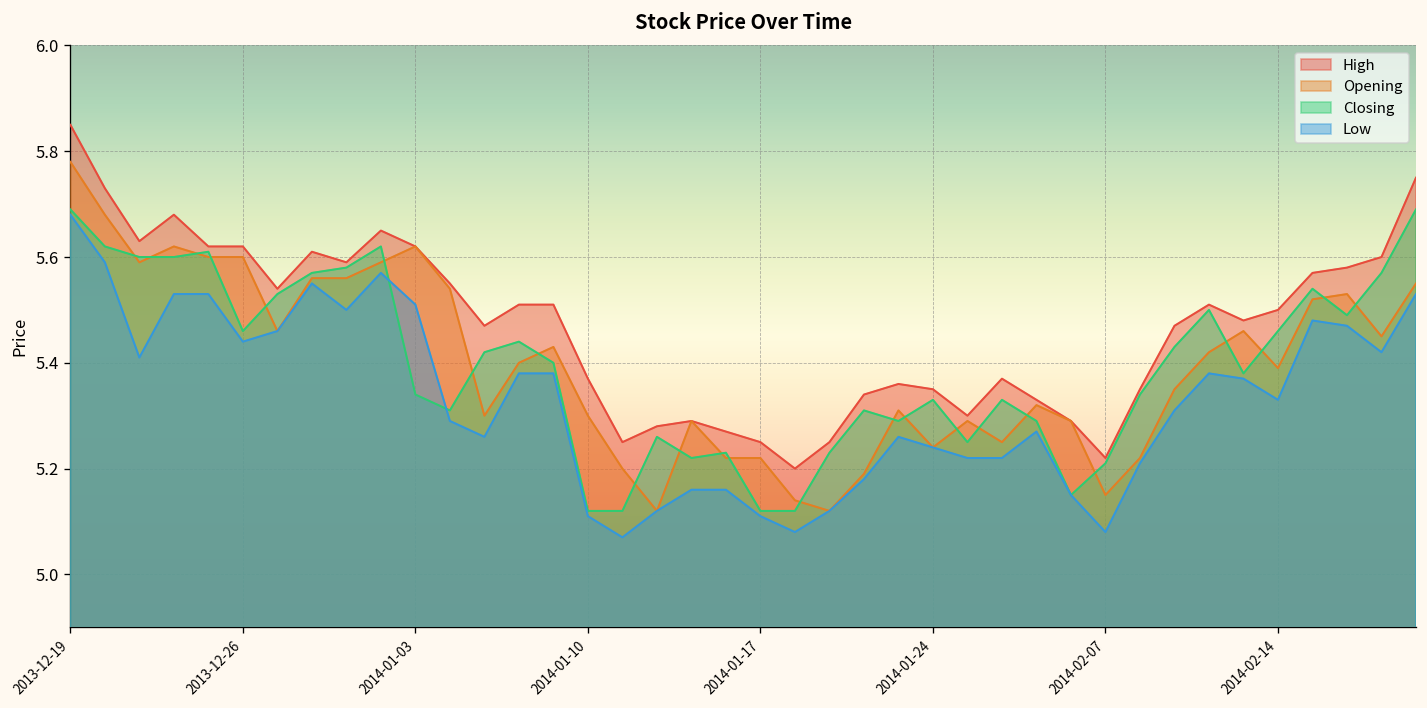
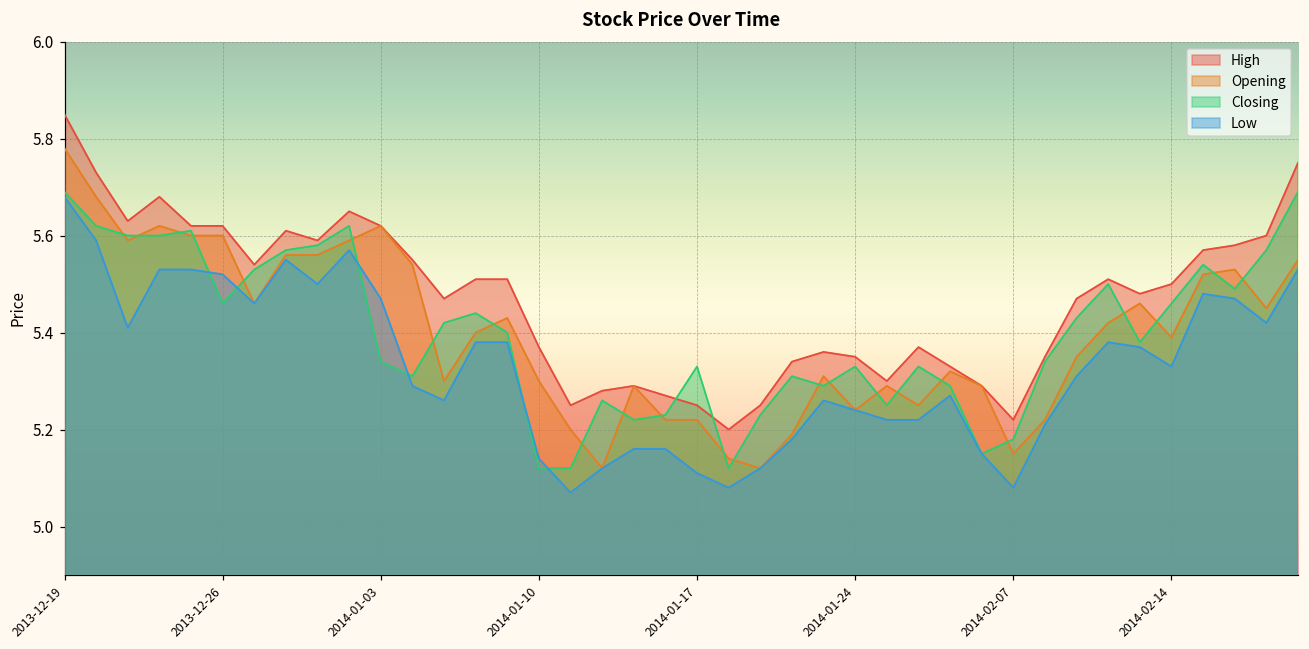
Low, 2013-12-26: 5.44 -> 5.52
Low, 2014-01-03: 5.51 -> 5.47
Low, 2014-01-10: 5.11 -> 5.14
Closing, 2014-01-17: 5.12 -> 5.33
Closing, 2014-02-07: 5.21 -> 5.18
